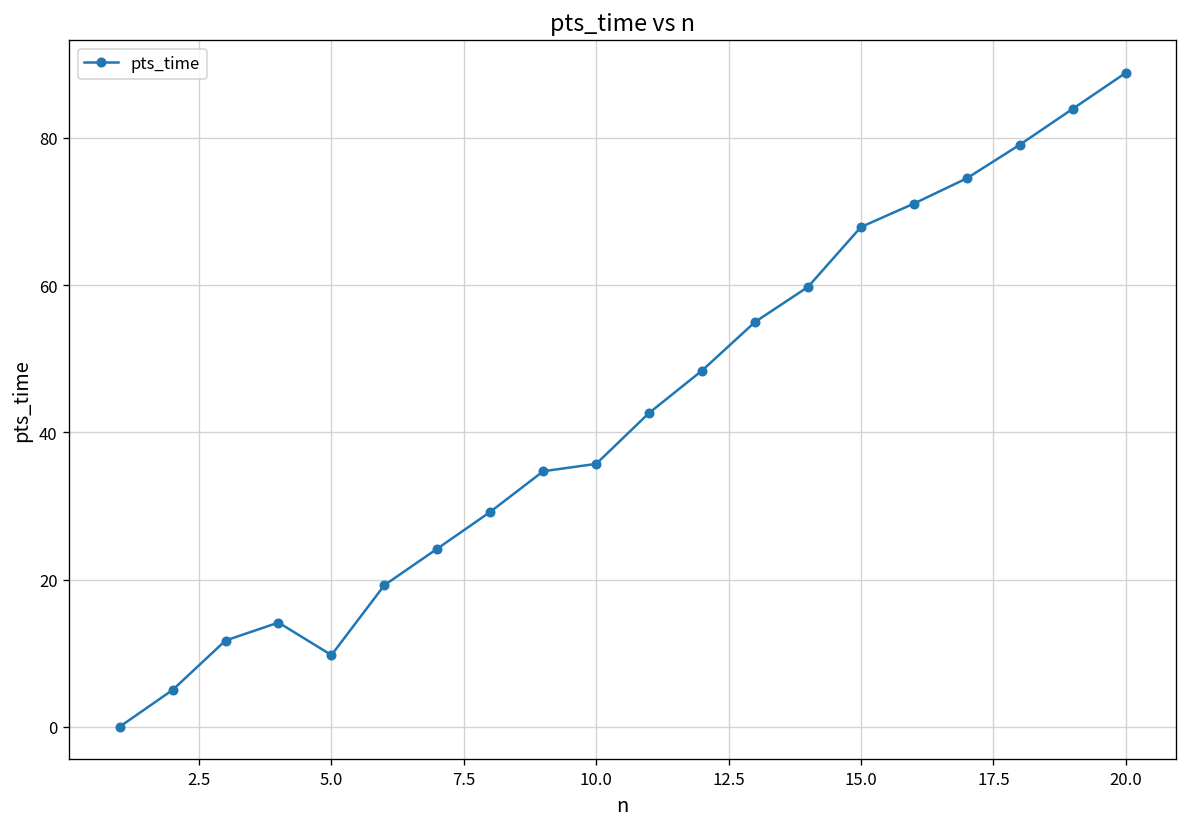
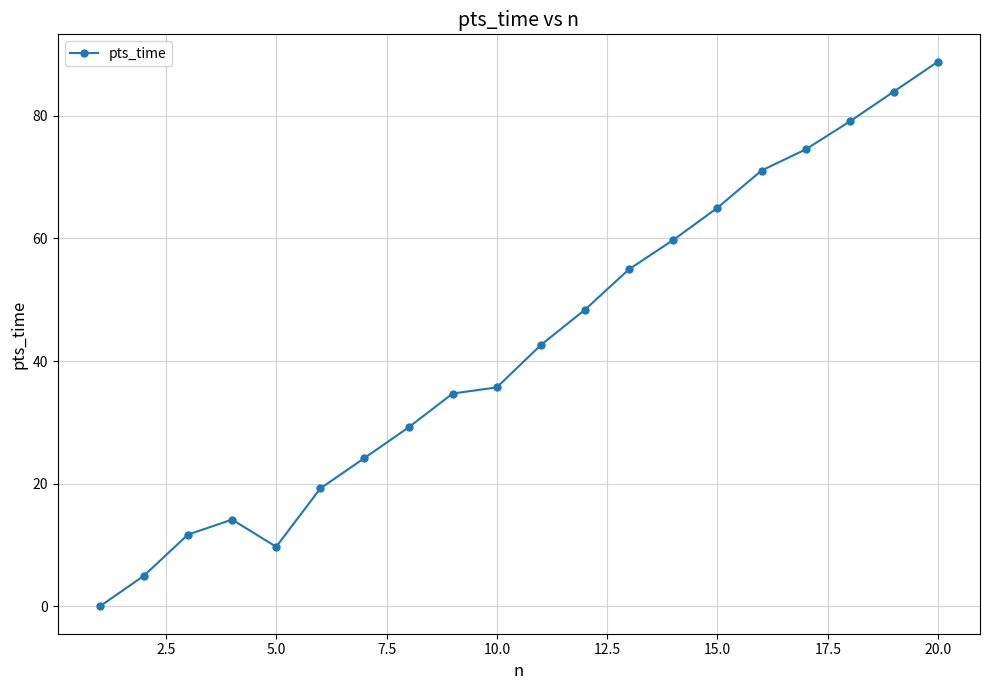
15.0: 68 -> 65
